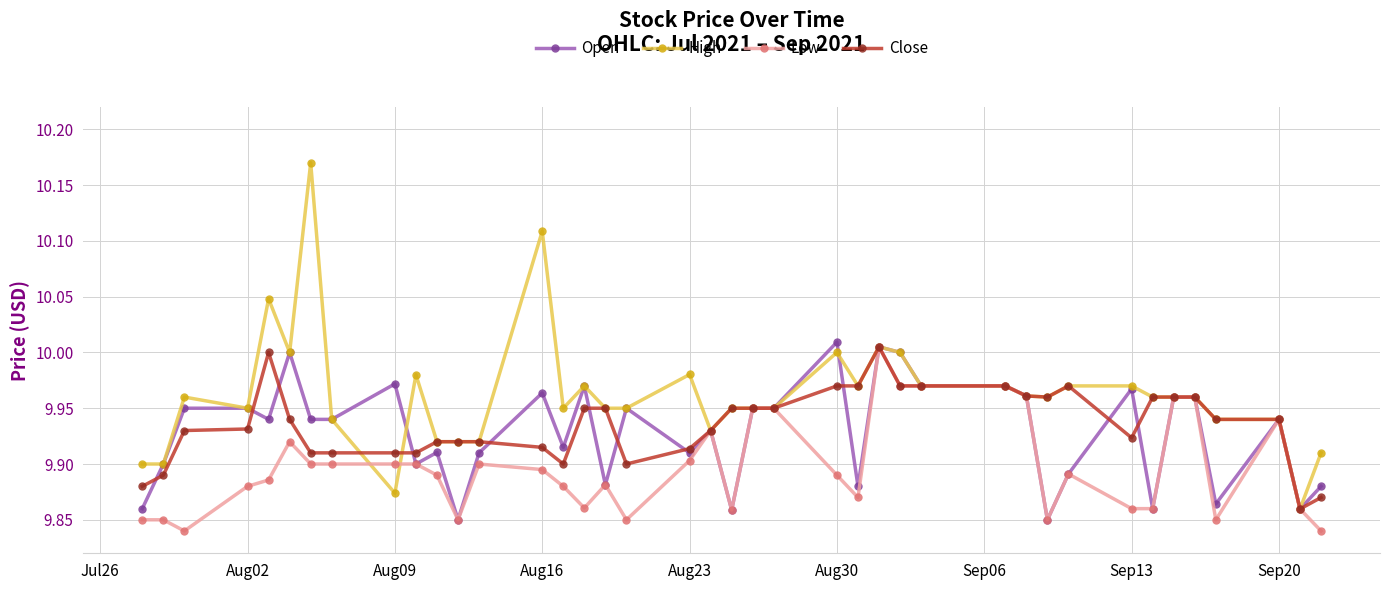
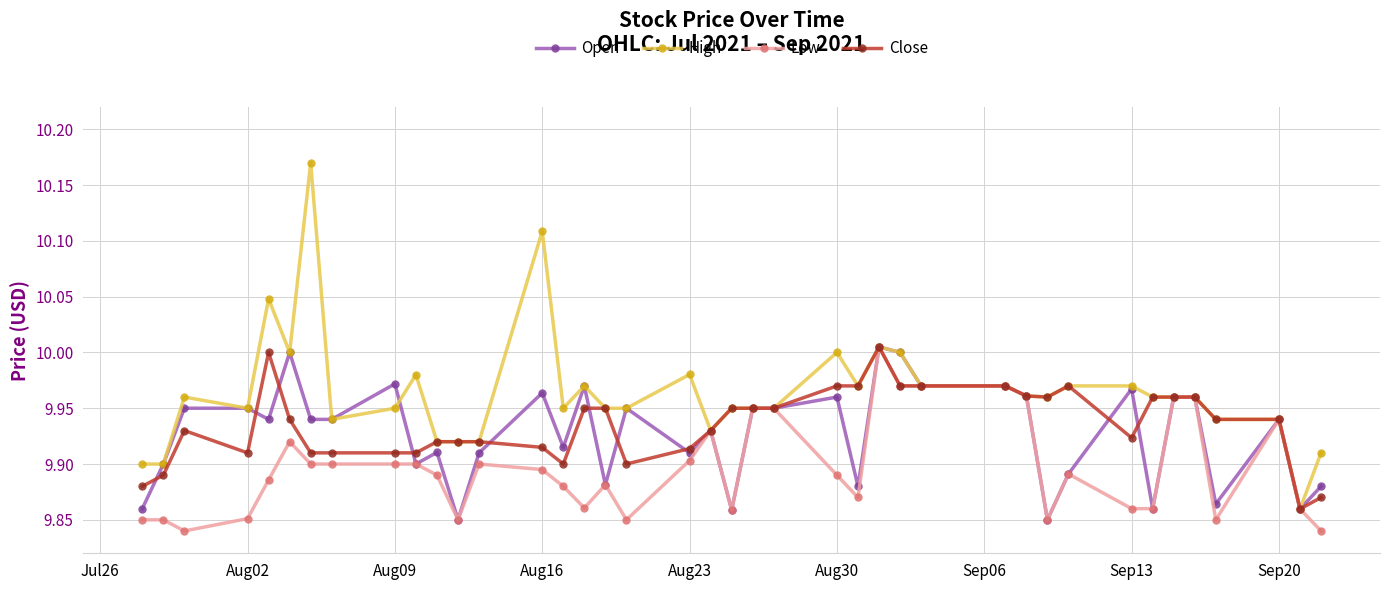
Low, Aug02: 9.880 -> 9.851
Close, Aug02: 9.931 -> 9.910
High, Aug09: 9.874 -> 9.950
Open, Aug30: 10.009 -> 9.960
